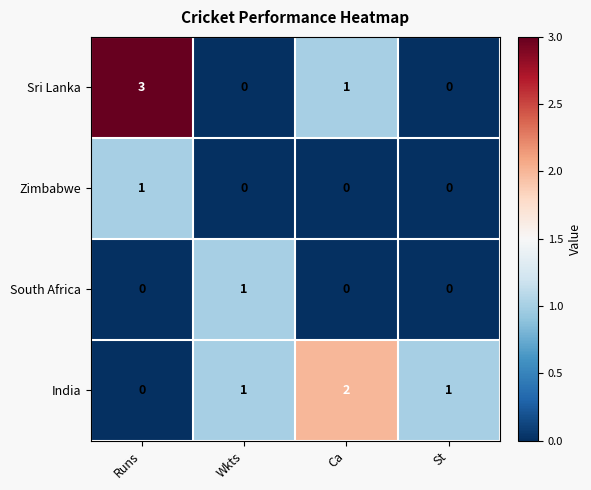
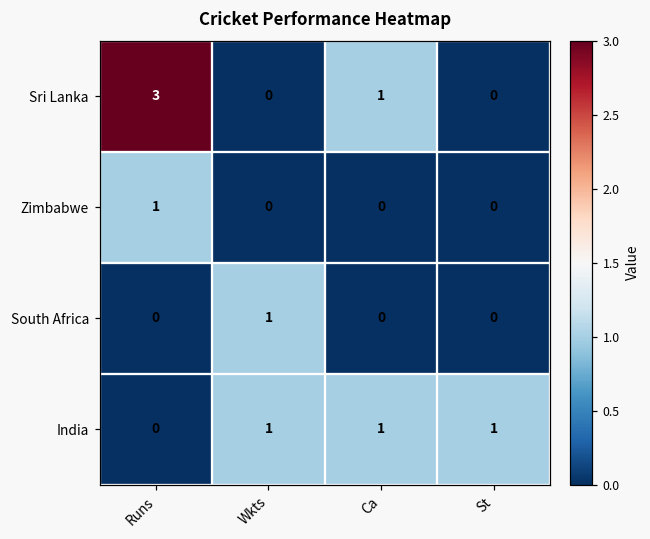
India, Ca: 2 -> 1
